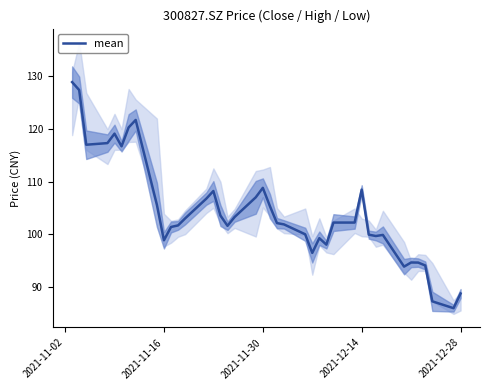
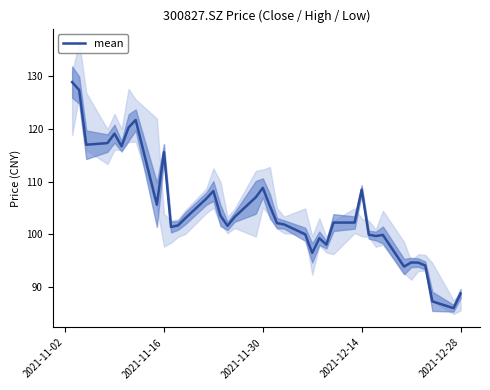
mean, 2021-11-16: 99 -> 116
